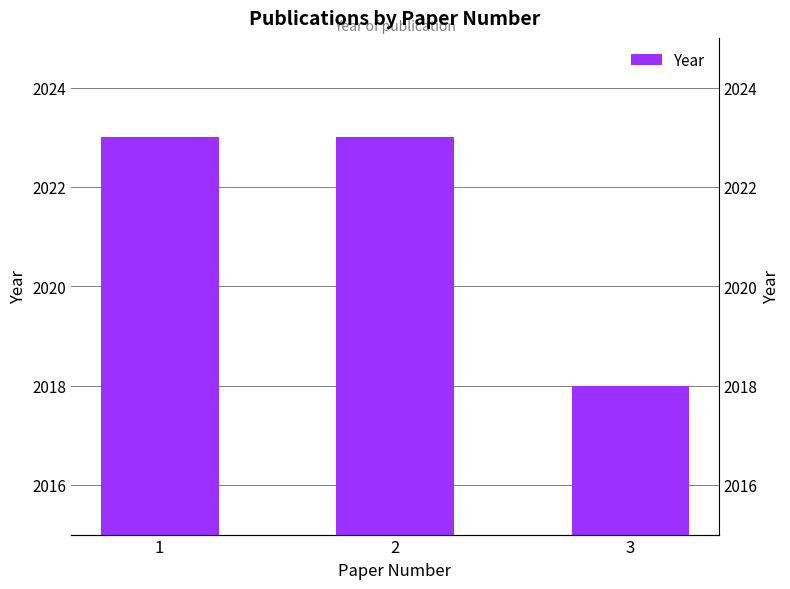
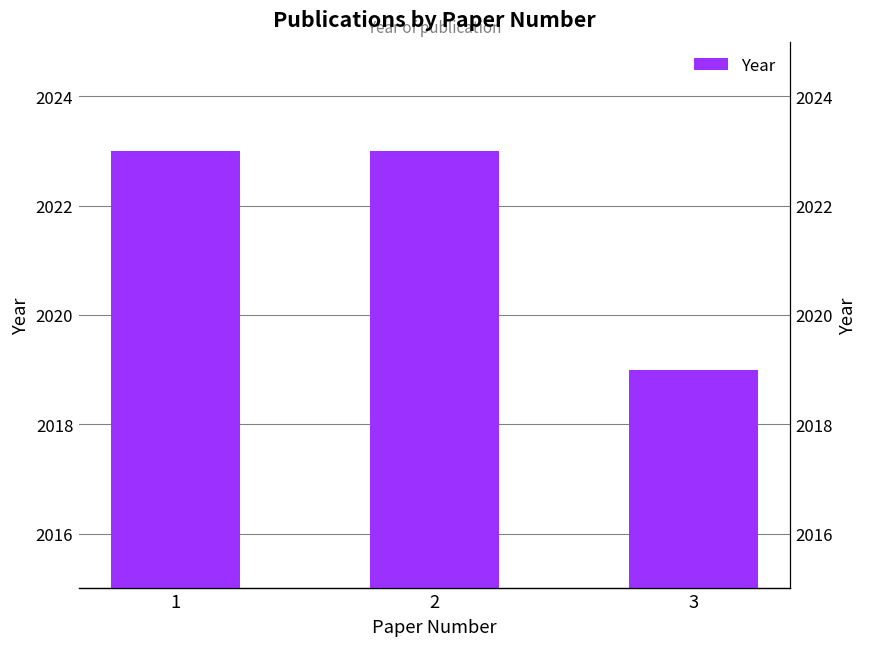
3: 2018 -> 2019
